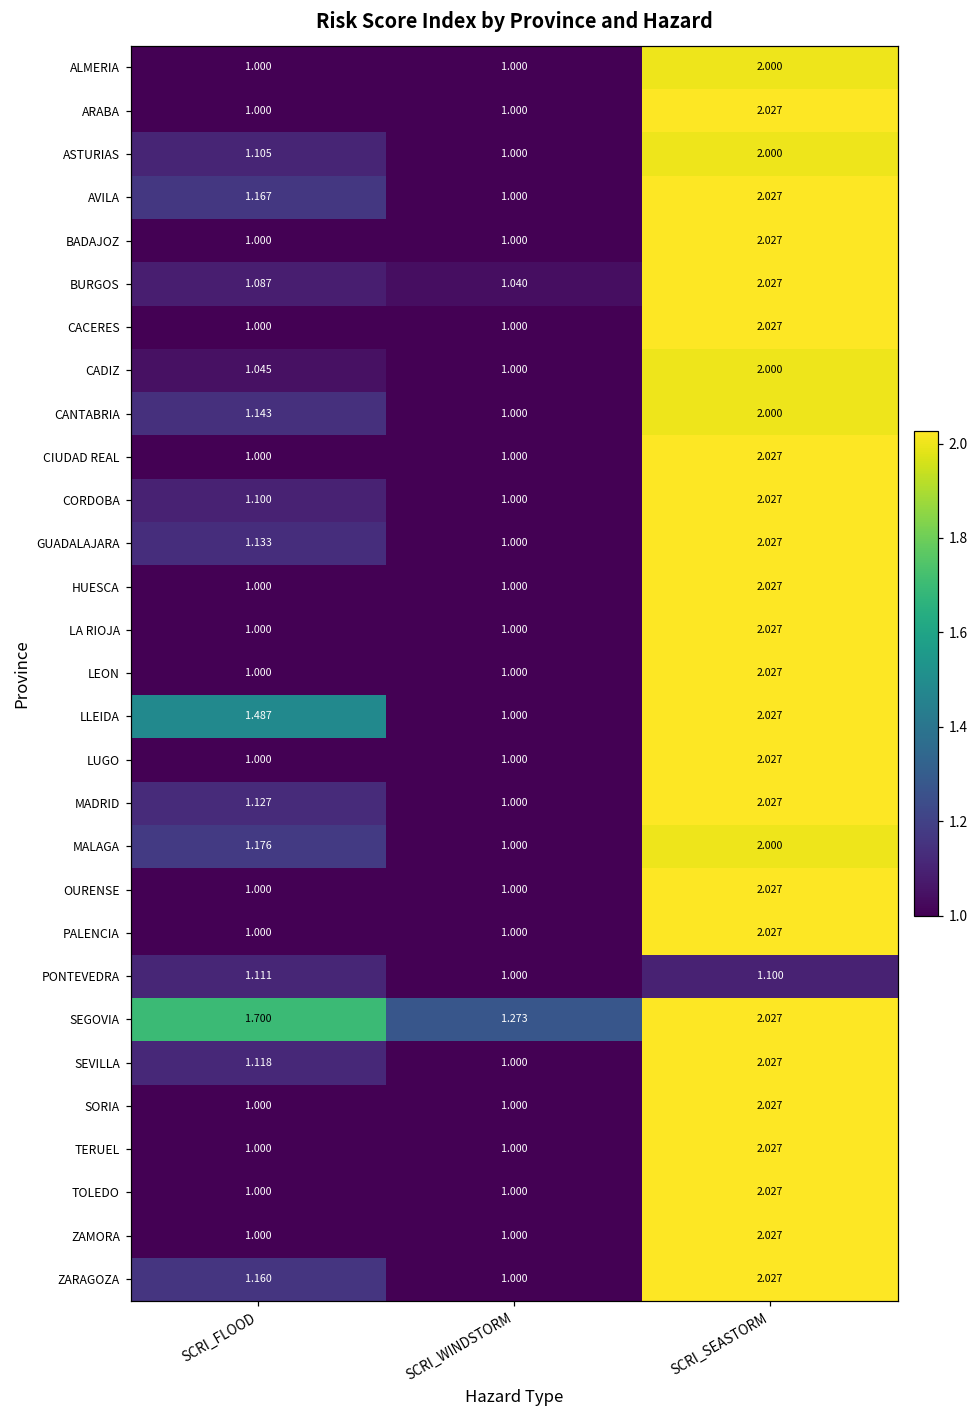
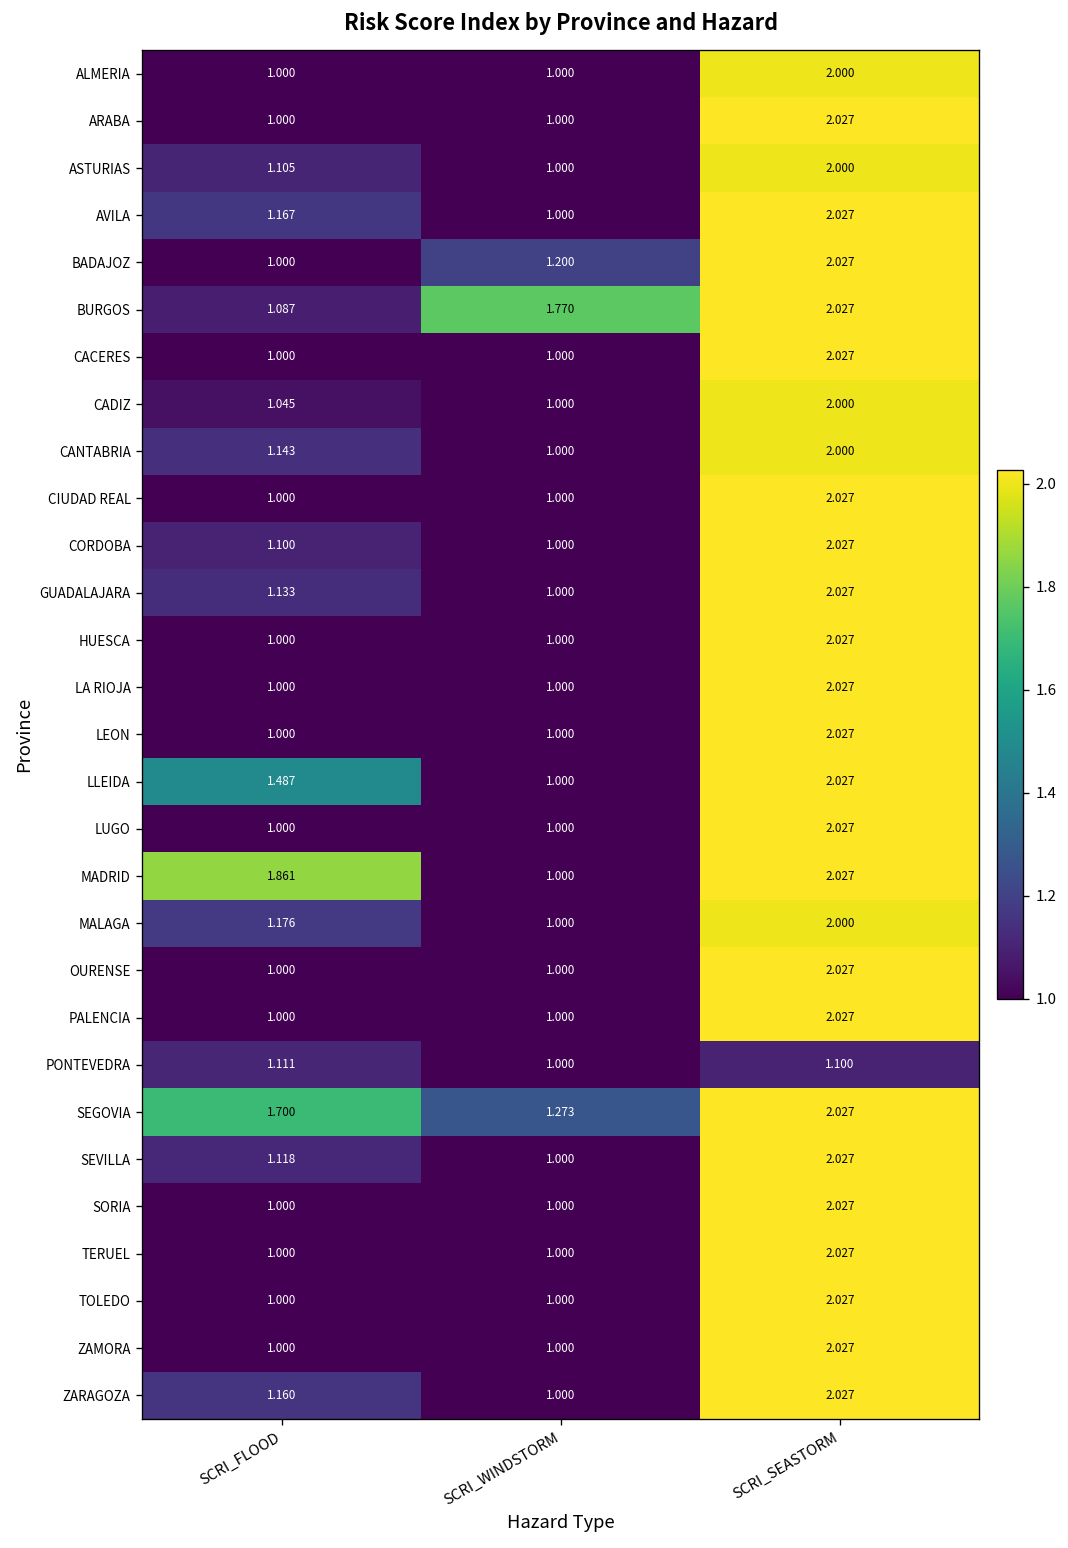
BADAJOZ, SCRI_WINDSTORM: 1.000 -> 1.200
BURGOS, SCRI_WINDSTORM: 1.040 -> 1.770
MADRID, SCRI_FLOOD: 1.127 -> 1.861
